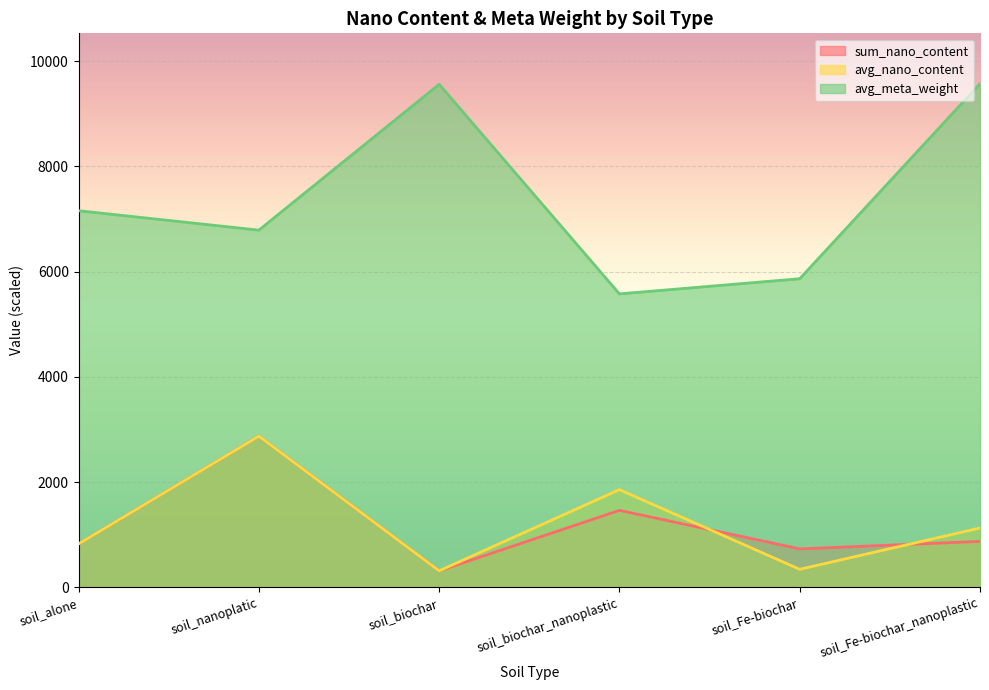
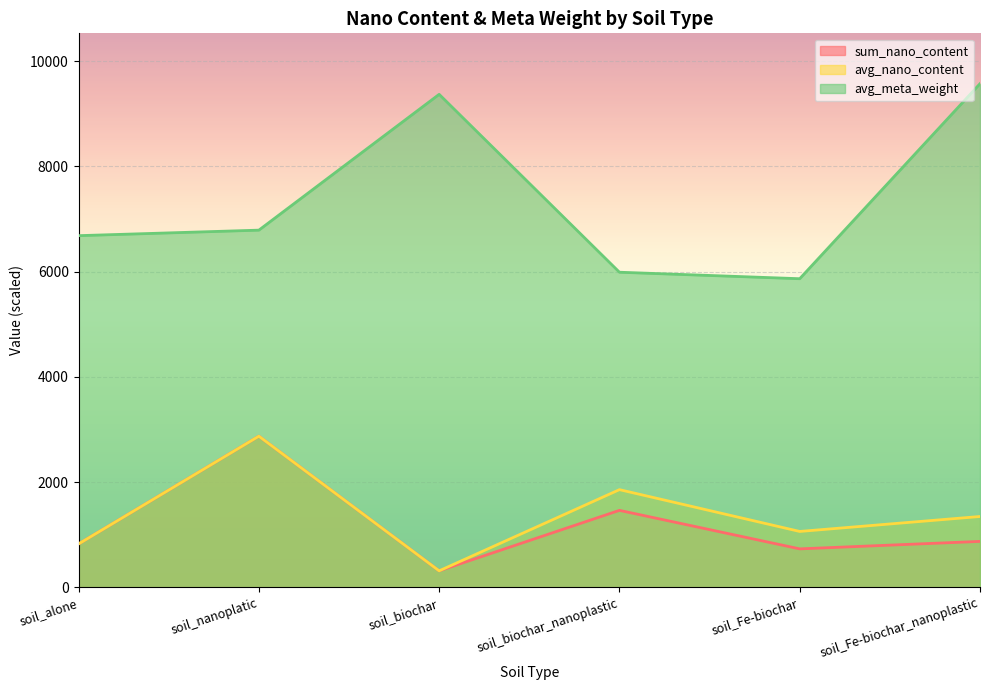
avg_meta_weight, soil_alone: 7200 -> 6700
avg_meta_weight, soil_biochar: 9600 -> 9400
avg_meta_weight, soil_biochar_nanoplastic: 5600 -> 6000
avg_nano_content, soil_Fe-biochar: 300 -> 1100
avg_nano_content, soil_Fe-biochar_nanoplastic: 1100 -> 1300
